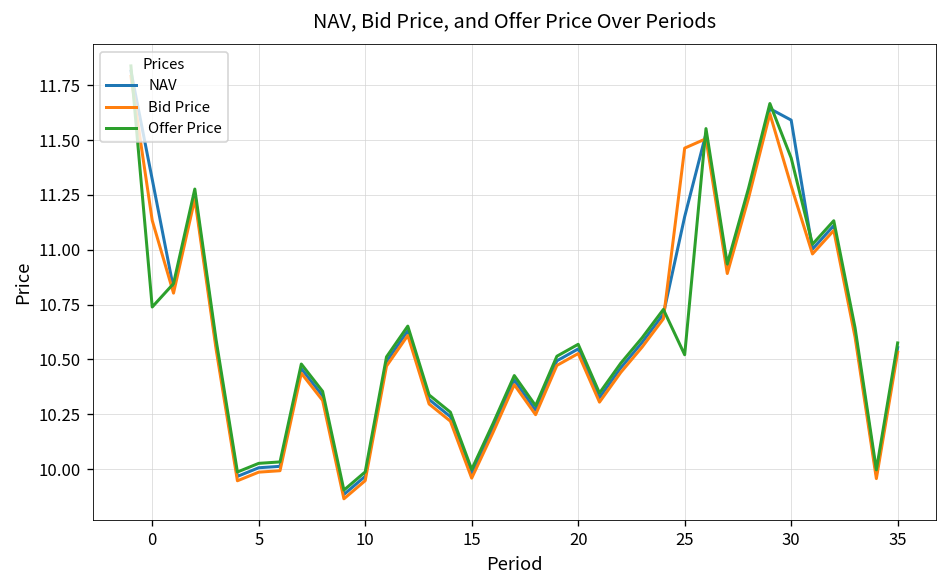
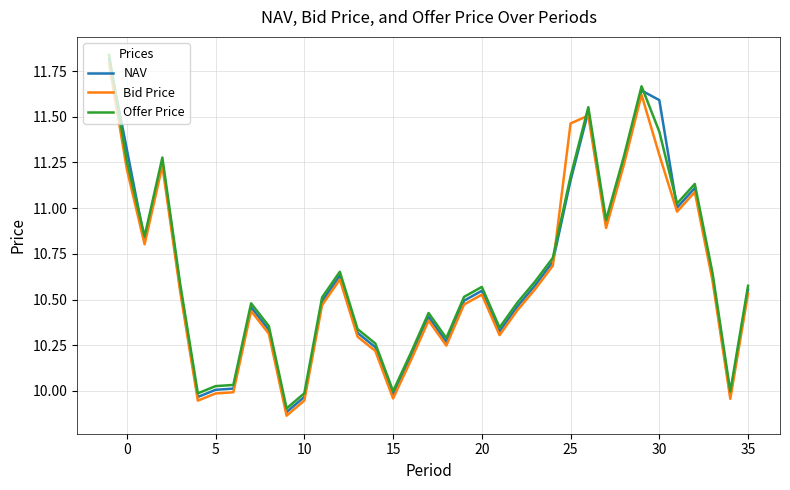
Bid Price, 0: 11.13 -> 11.21
Offer Price, 0: 10.74 -> 11.26
Offer Price, 25: 10.52 -> 11.17
